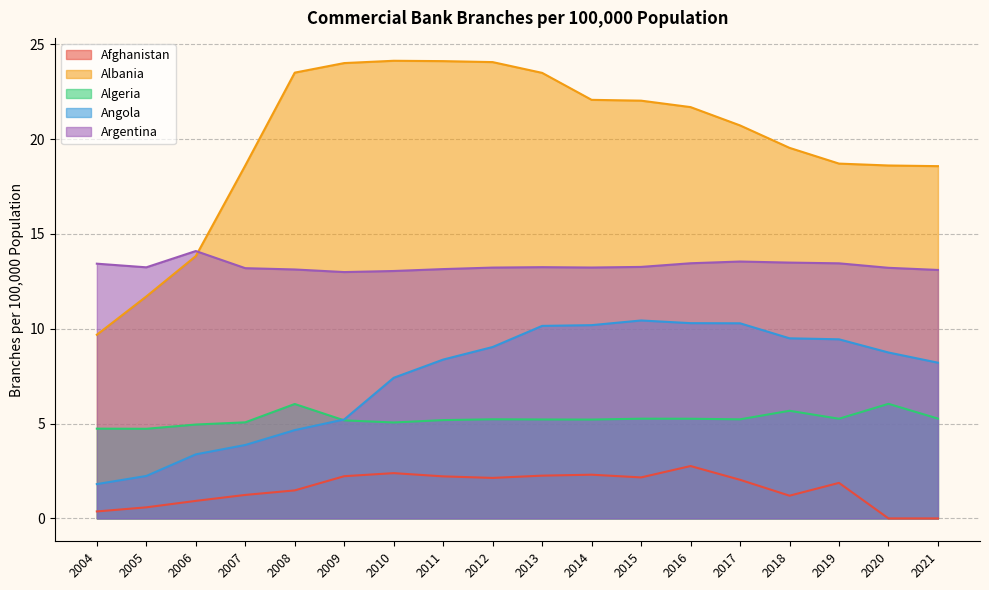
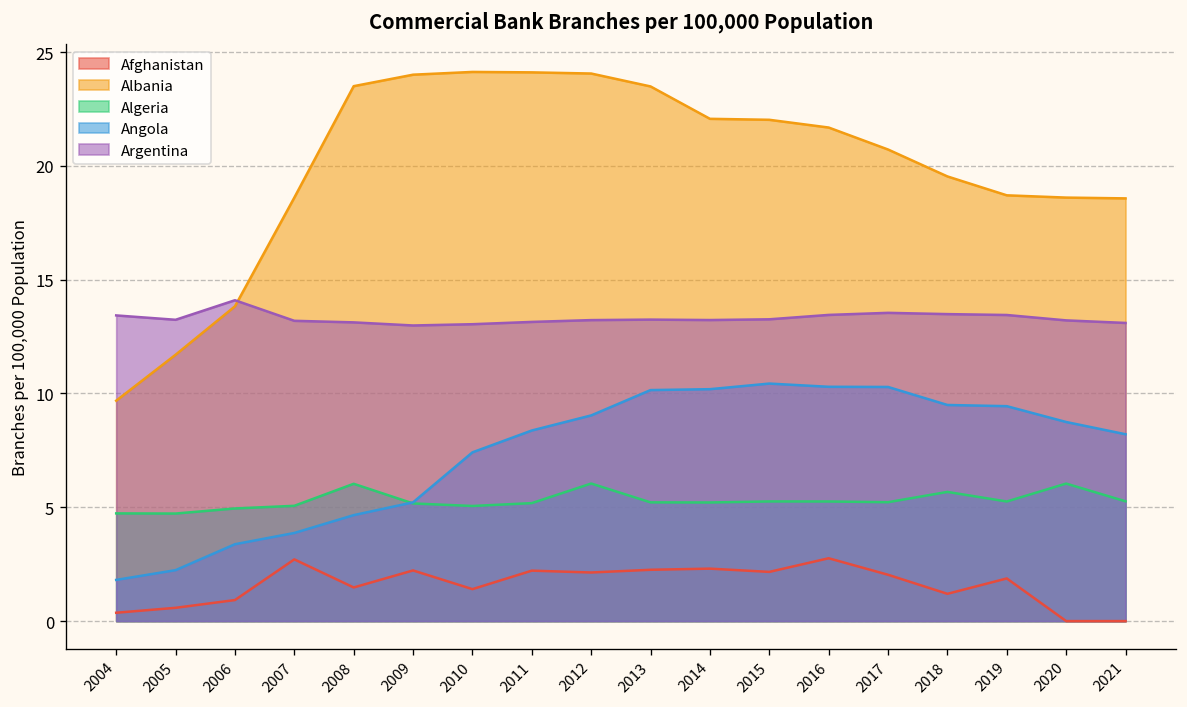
Afghanistan, 2007: 1.2 -> 2.7
Afghanistan, 2010: 2.4 -> 1.4
Algeria, 2012: 5.2 -> 6.0
